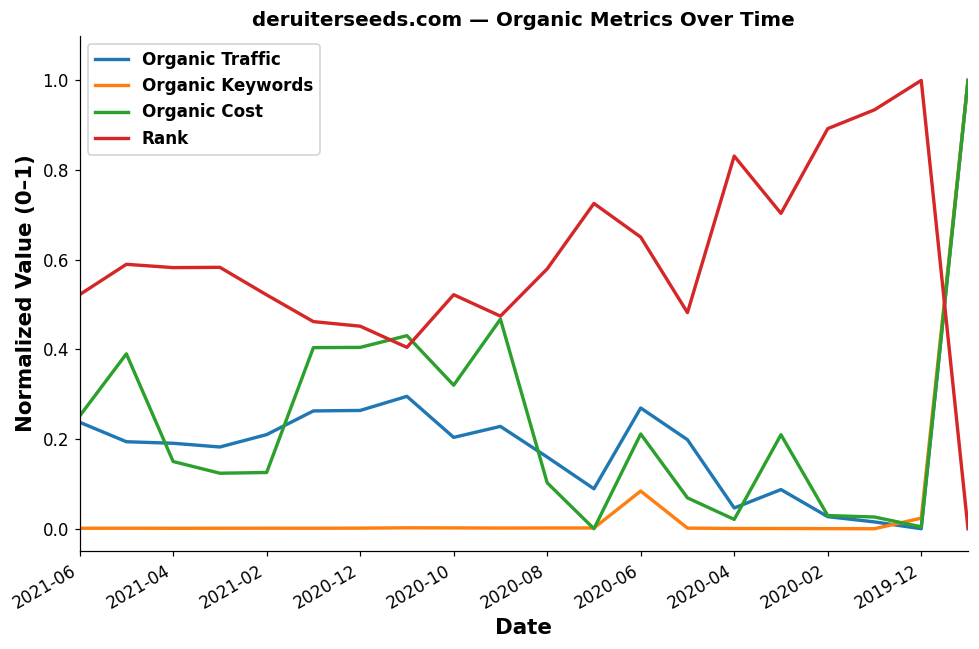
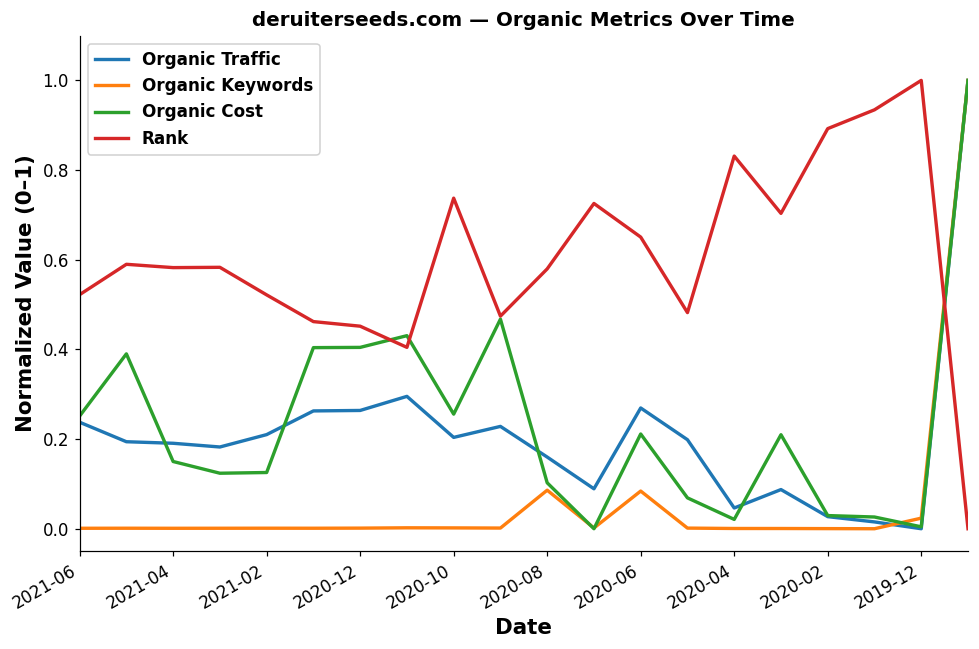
Organic Cost, 2020-10: 0.32 -> 0.26
Rank, 2020-10: 0.52 -> 0.74
Organic Keywords, 2020-08: 0.00 -> 0.09
